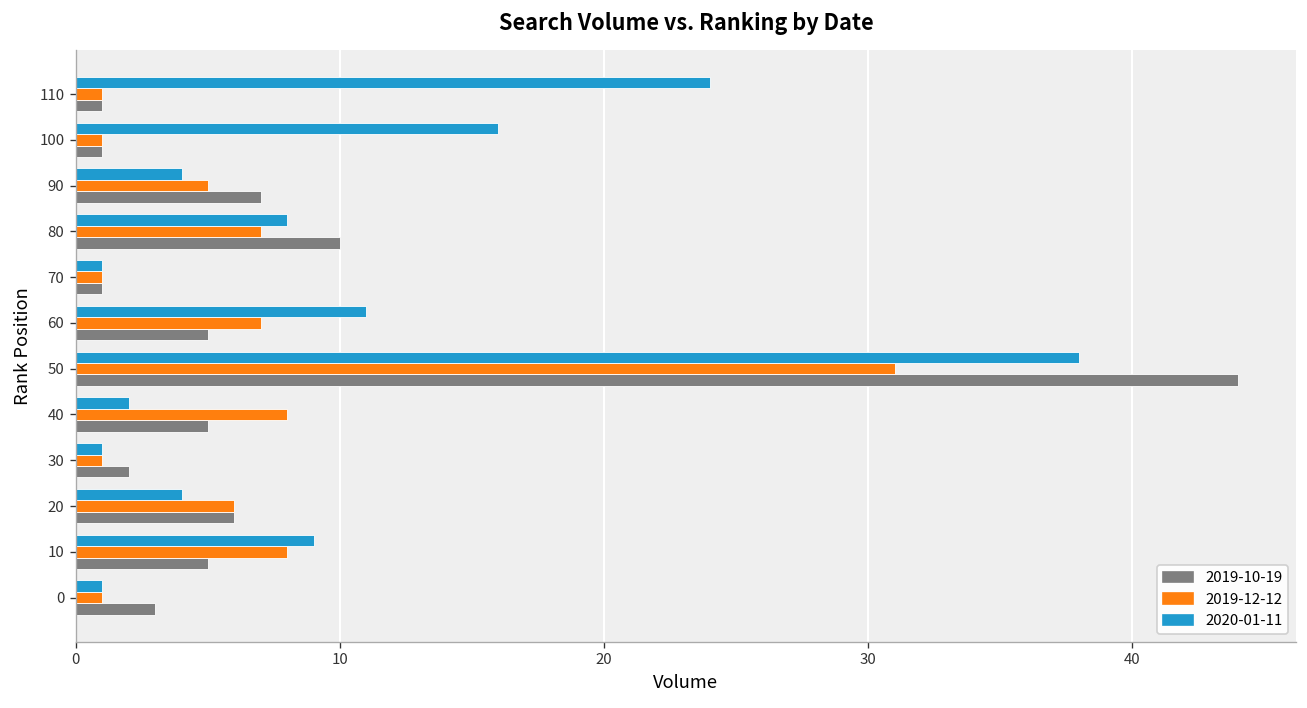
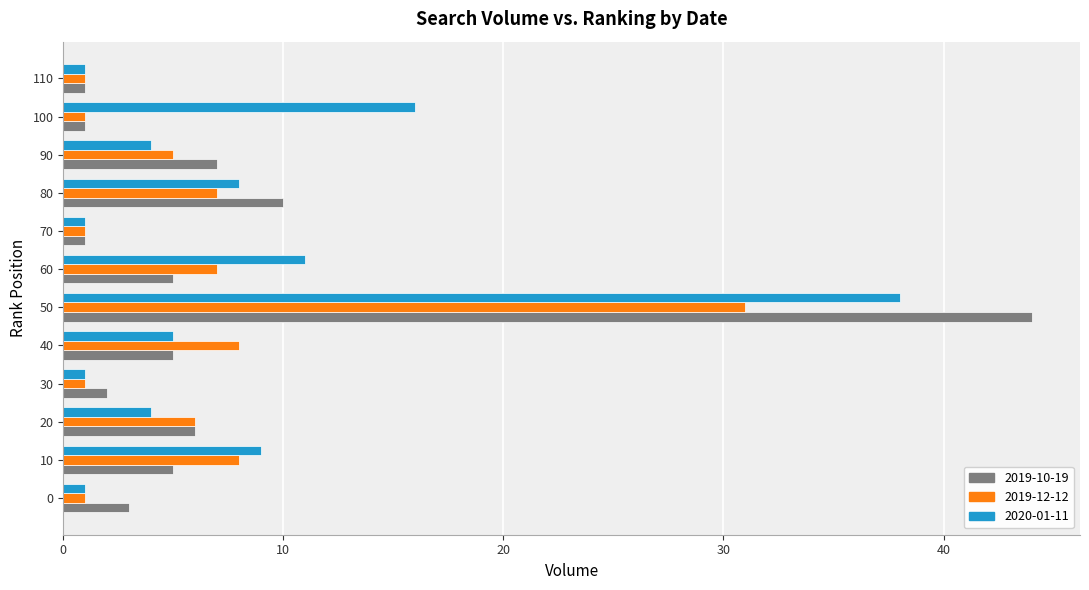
2020-01-11, 110: 24 -> 1
2020-01-11, 40: 2 -> 5
